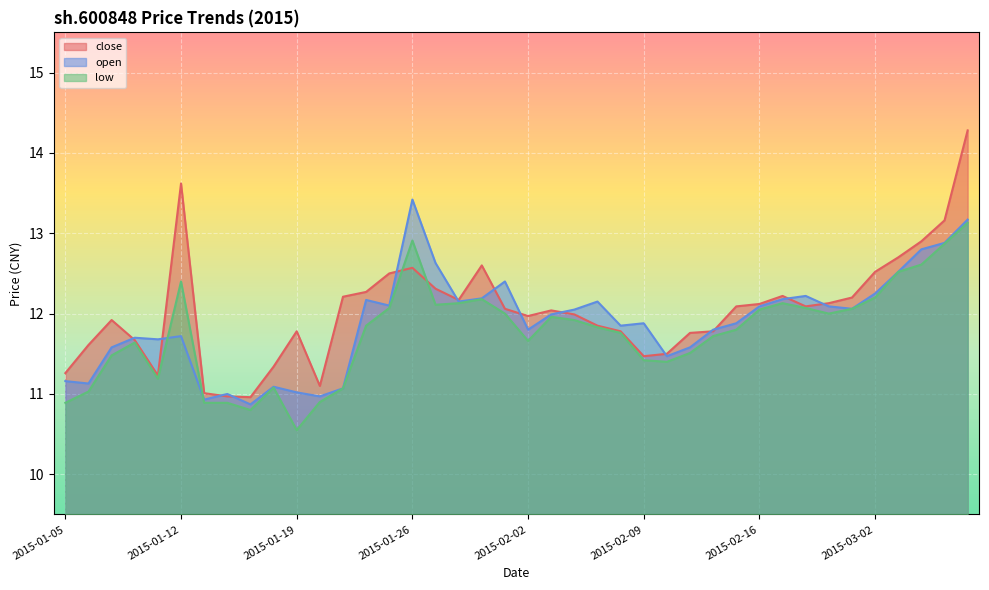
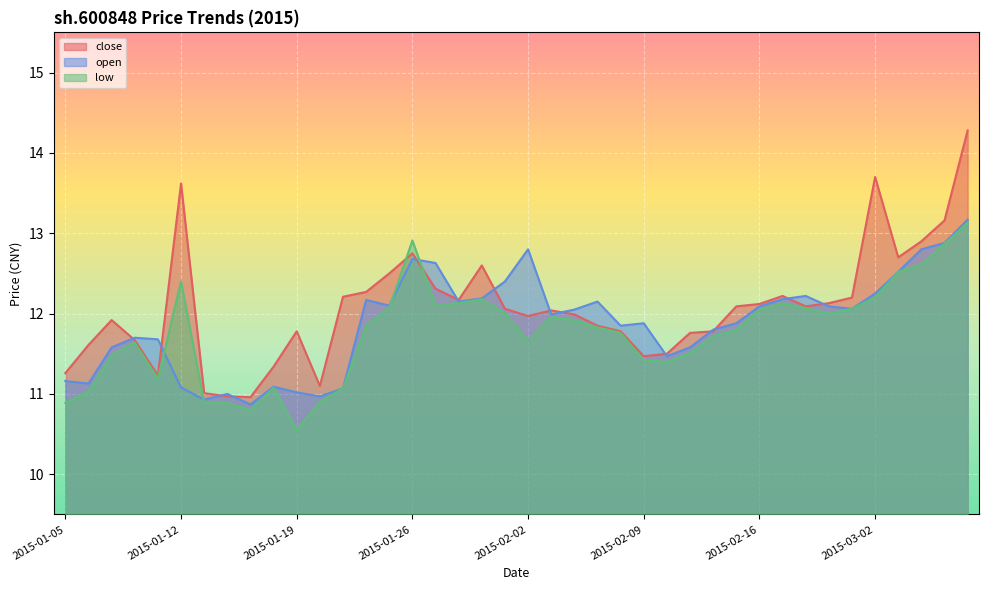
open, 2015-01-12: 11.7 -> 11.1
close, 2015-01-26: 12.6 -> 12.8
open, 2015-01-26: 13.4 -> 12.7
open, 2015-02-02: 11.8 -> 12.8
close, 2015-03-02: 12.5 -> 13.7
